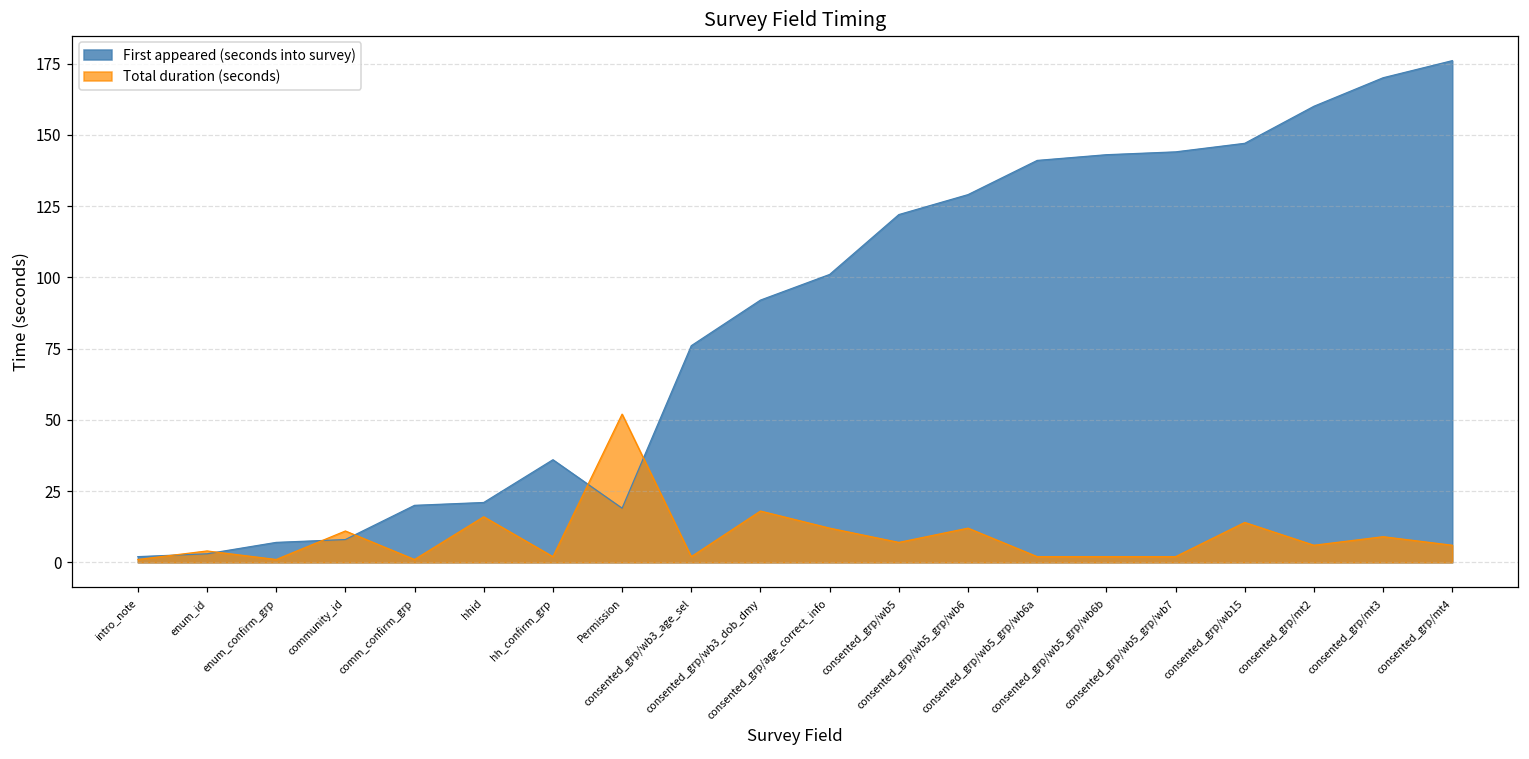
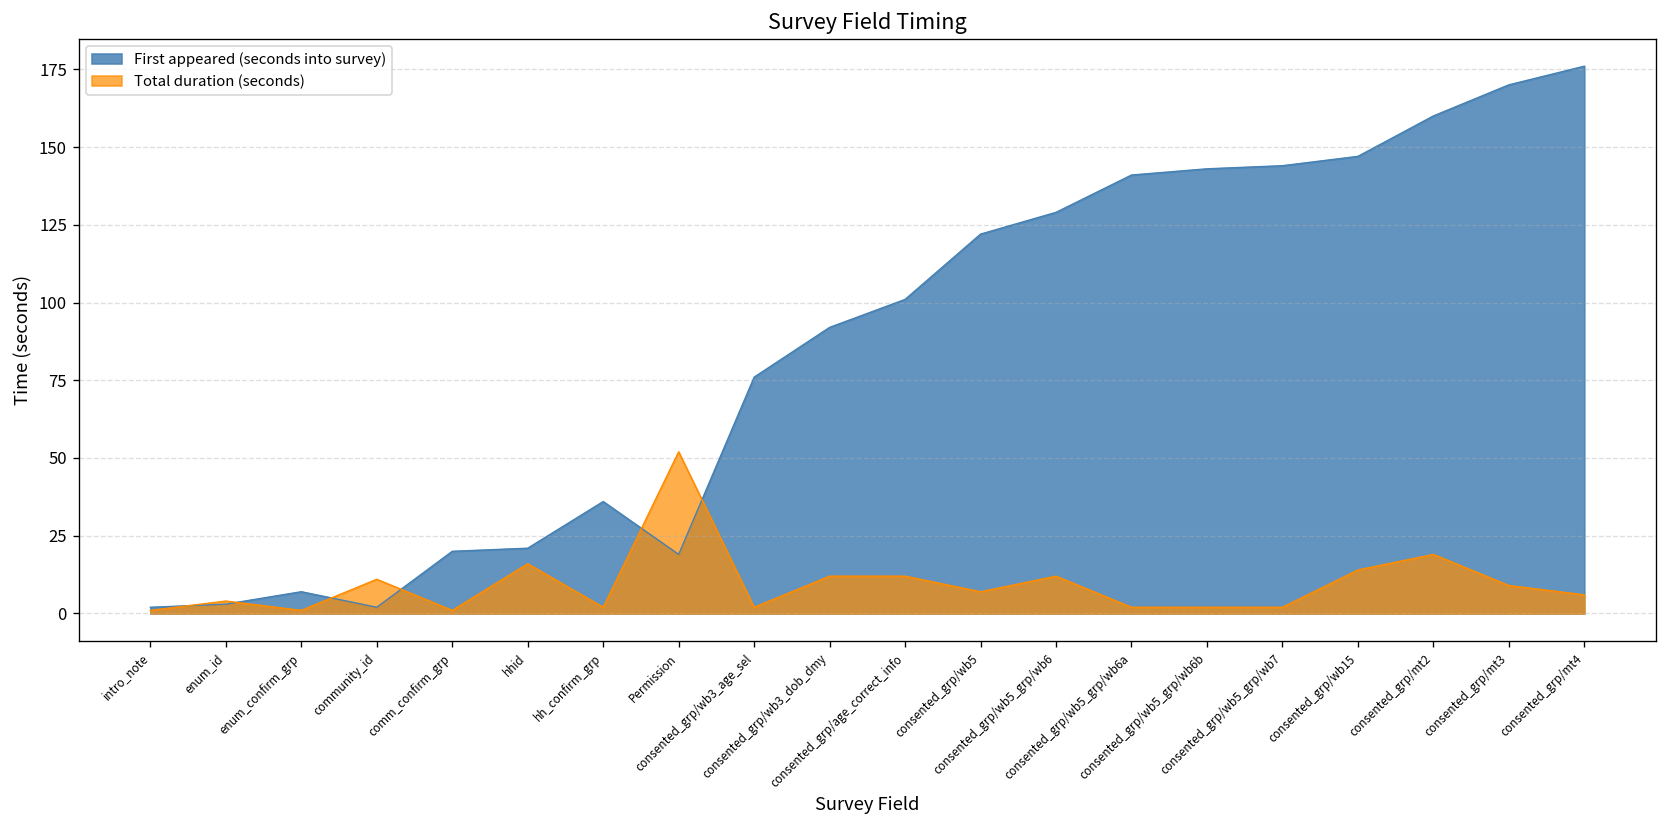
First appeared (seconds into survey), community_id: 8 -> 2
Total duration (seconds), consented_grp/wb3_dob_dmy: 18 -> 12
Total duration (seconds), consented_grp/mt2: 6 -> 19
